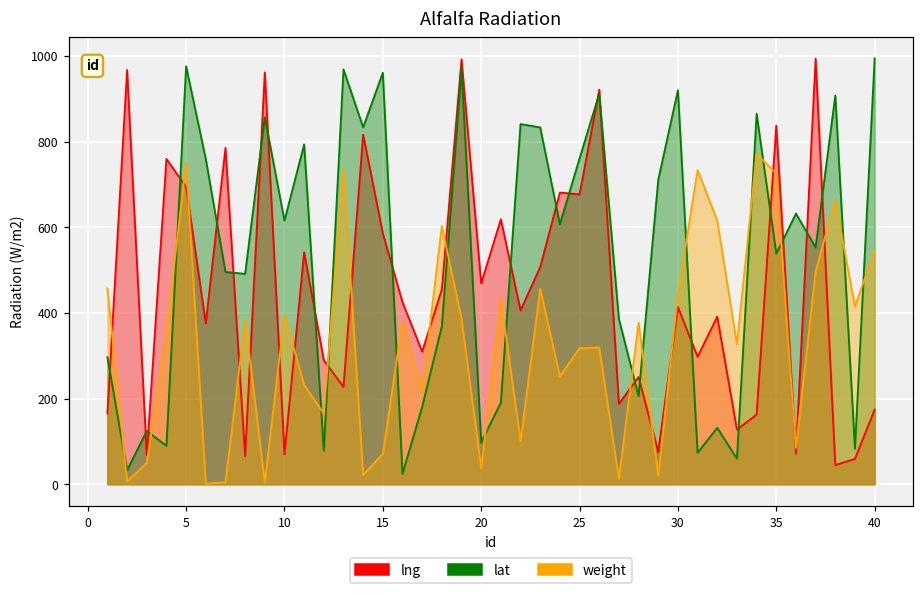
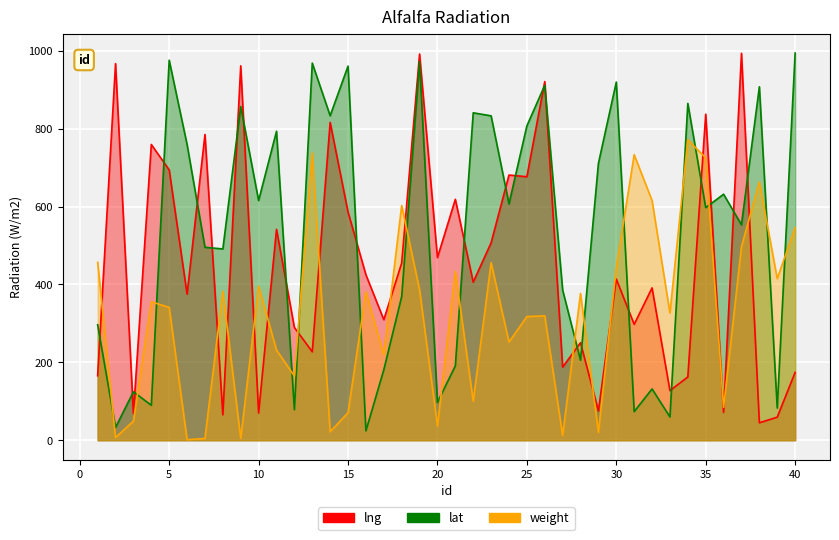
weight, 5: 750 -> 340
lat, 25: 760 -> 810
lat, 35: 540 -> 600
